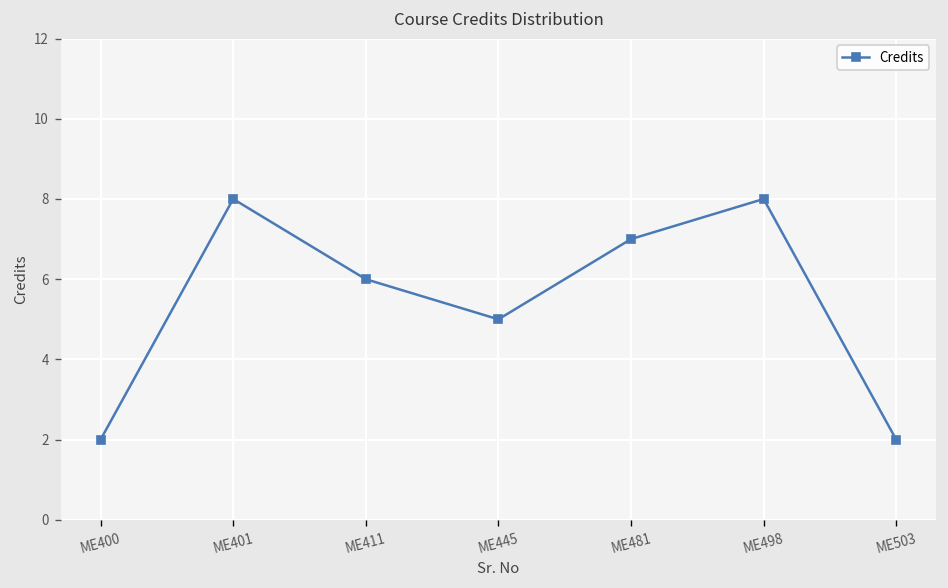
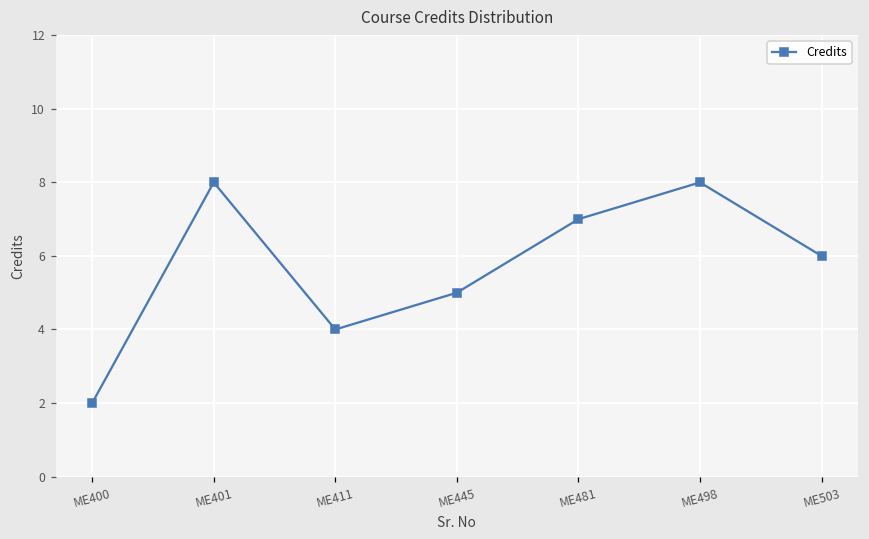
ME411: 6 -> 4
ME503: 2 -> 6
